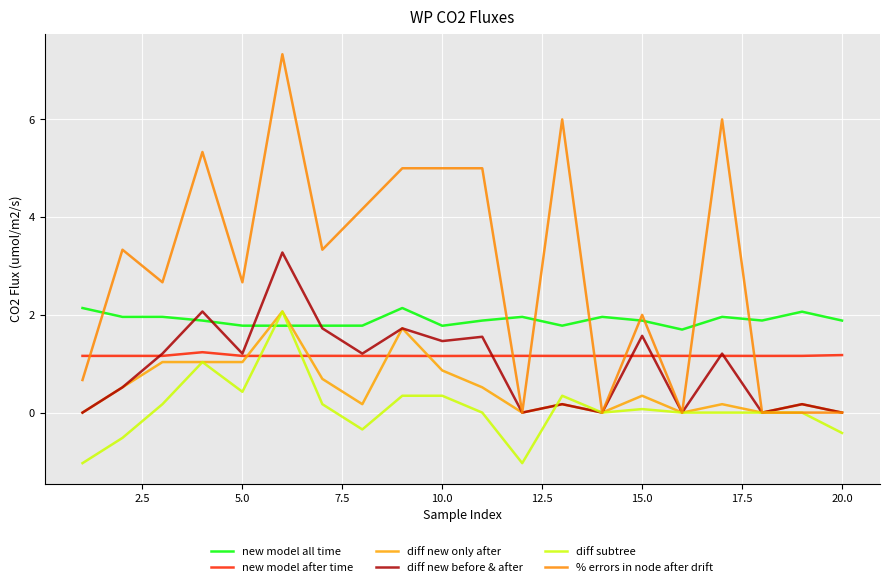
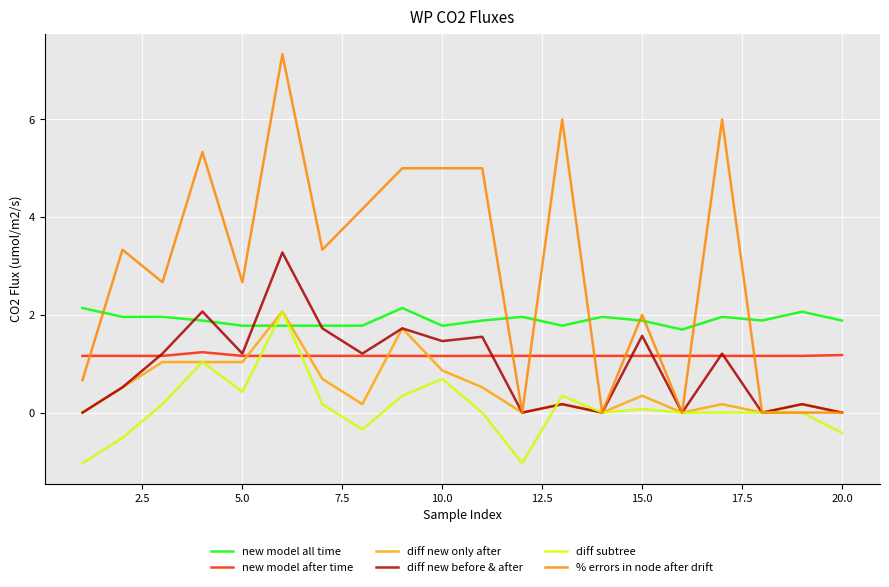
diff subtree, 10.0: 0.3 -> 0.7
